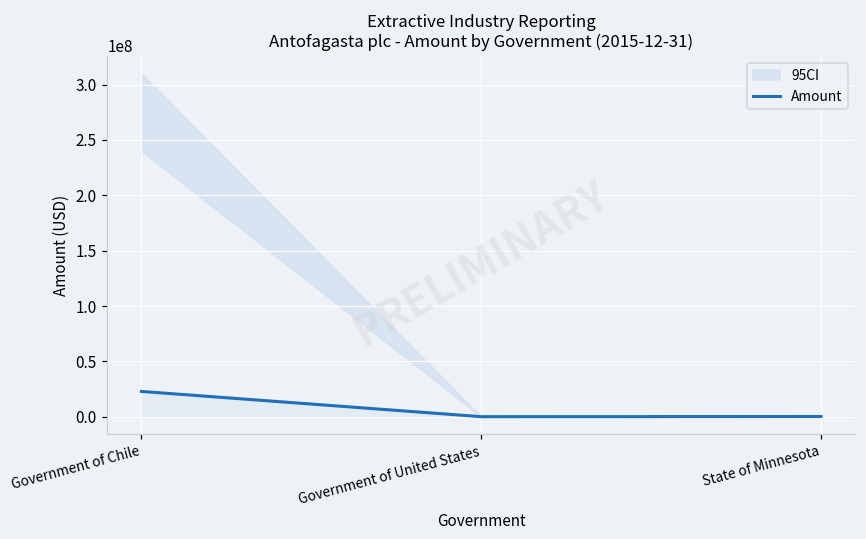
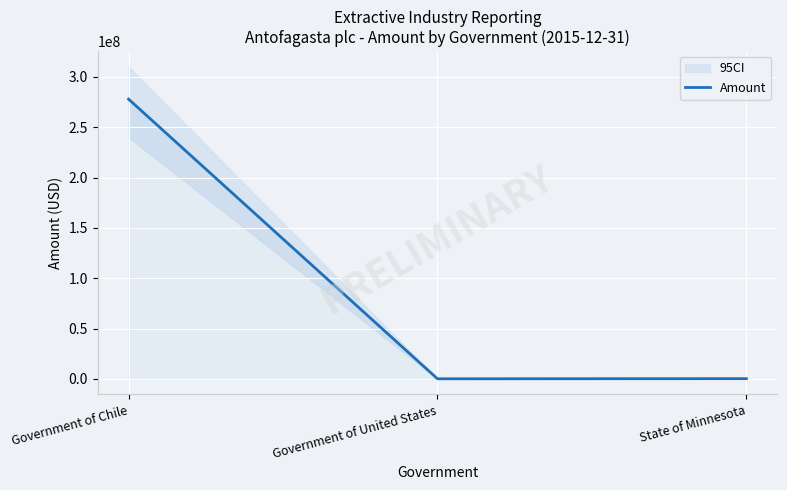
Amount, Government of Chile: 23000000 -> 278000000
